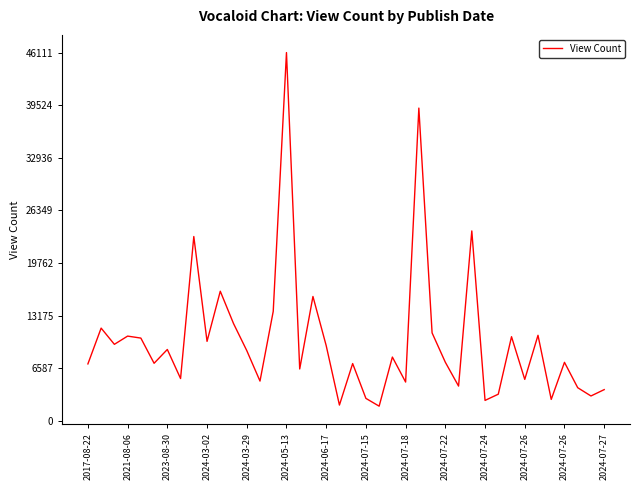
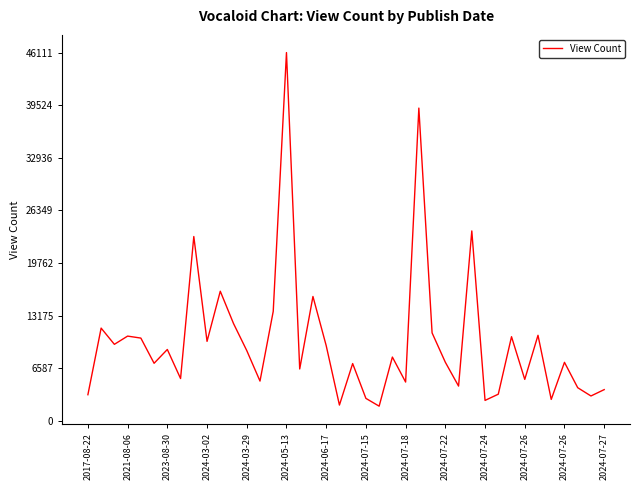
2017-08-22: 7000 -> 3000
